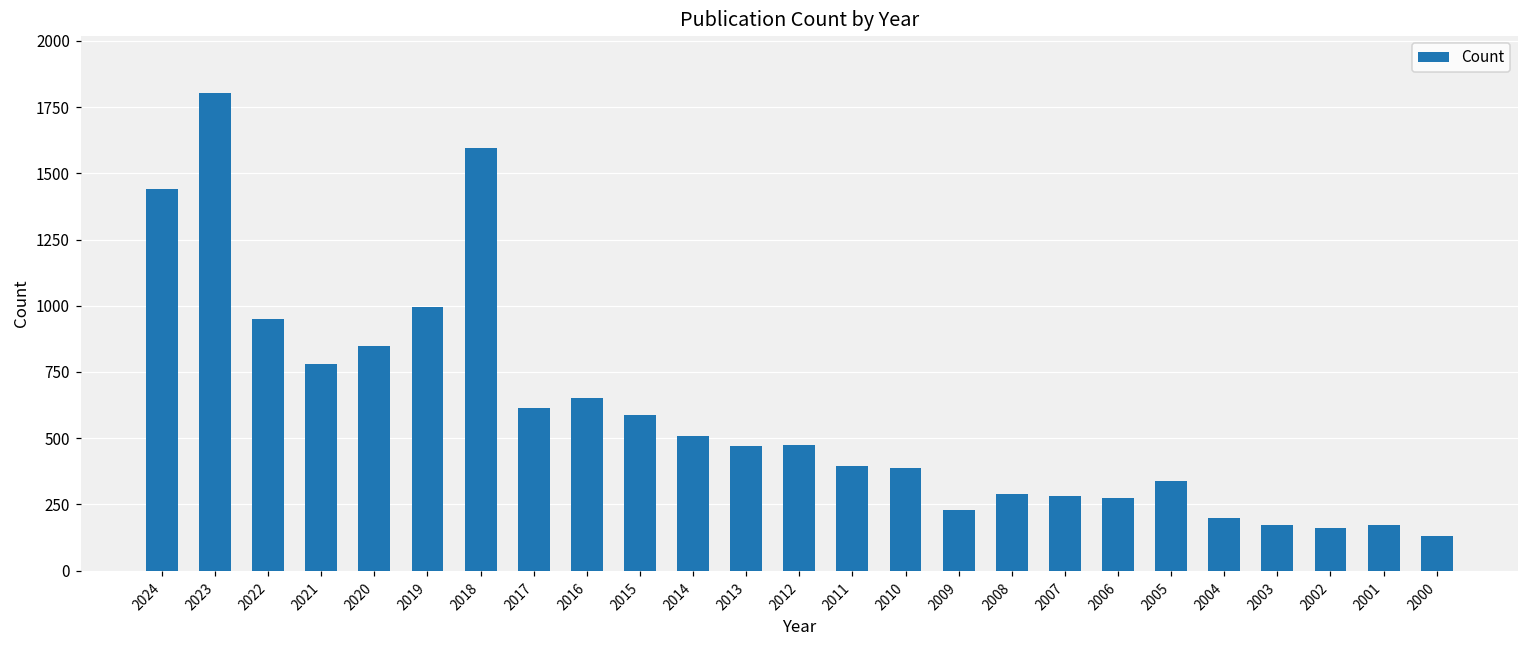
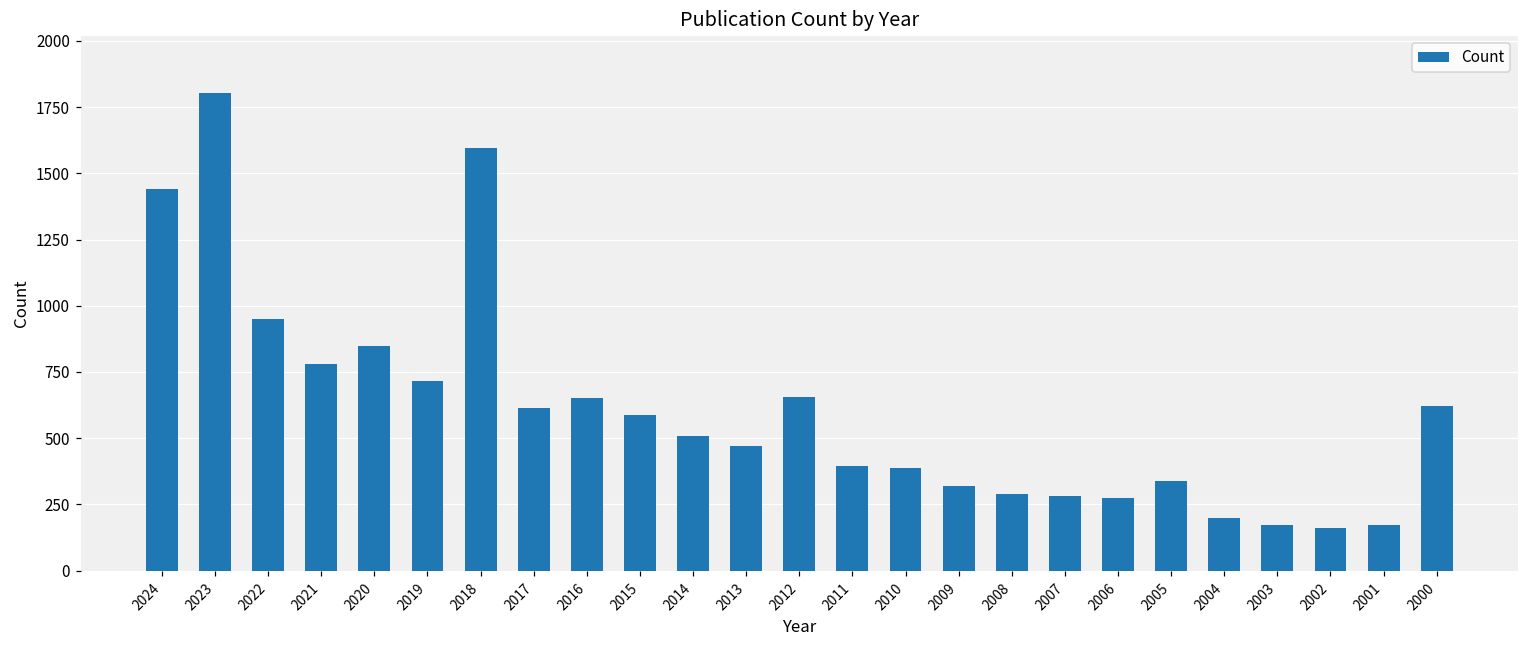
2019: 1000 -> 720
2012: 470 -> 660
2009: 230 -> 320
2000: 130 -> 620
